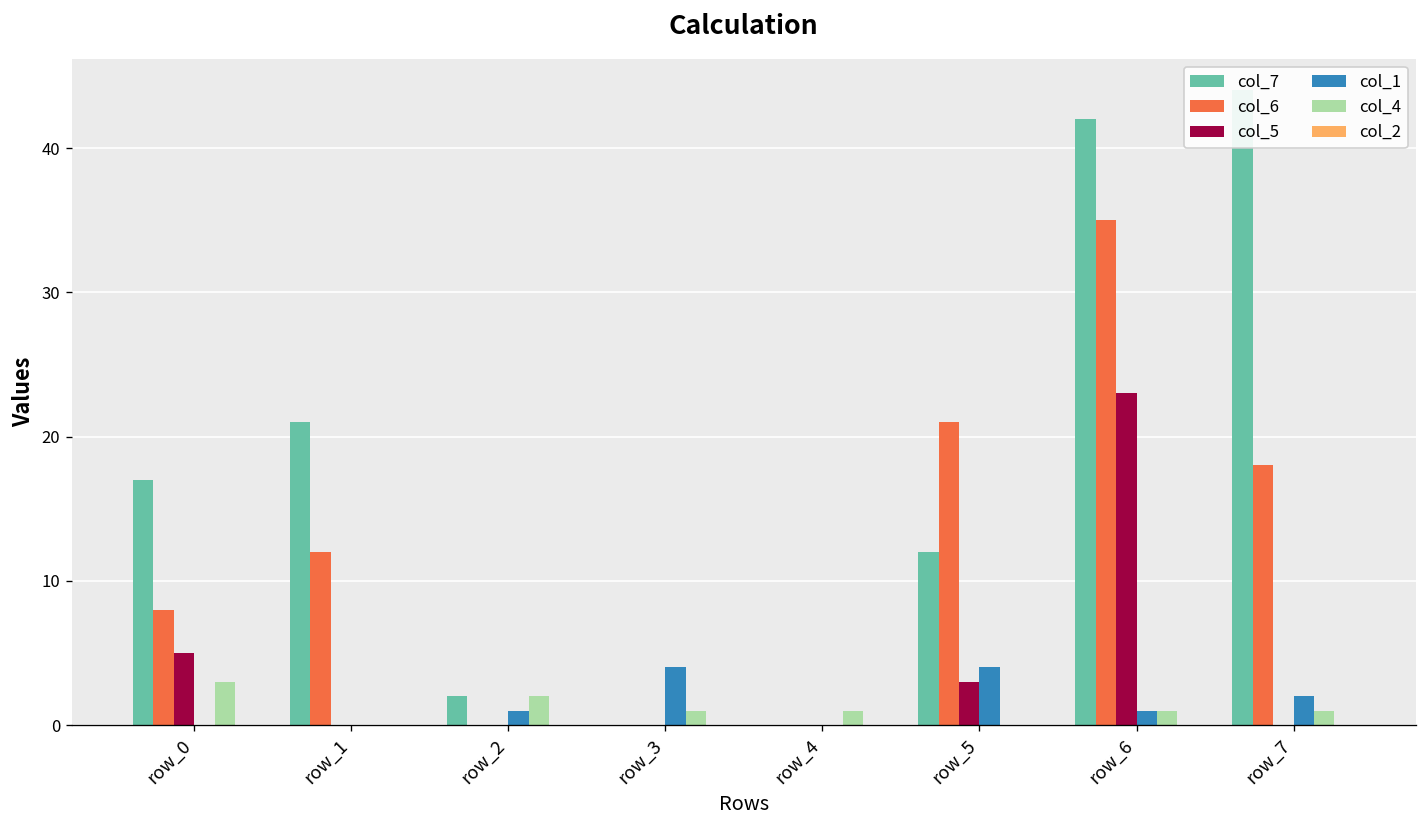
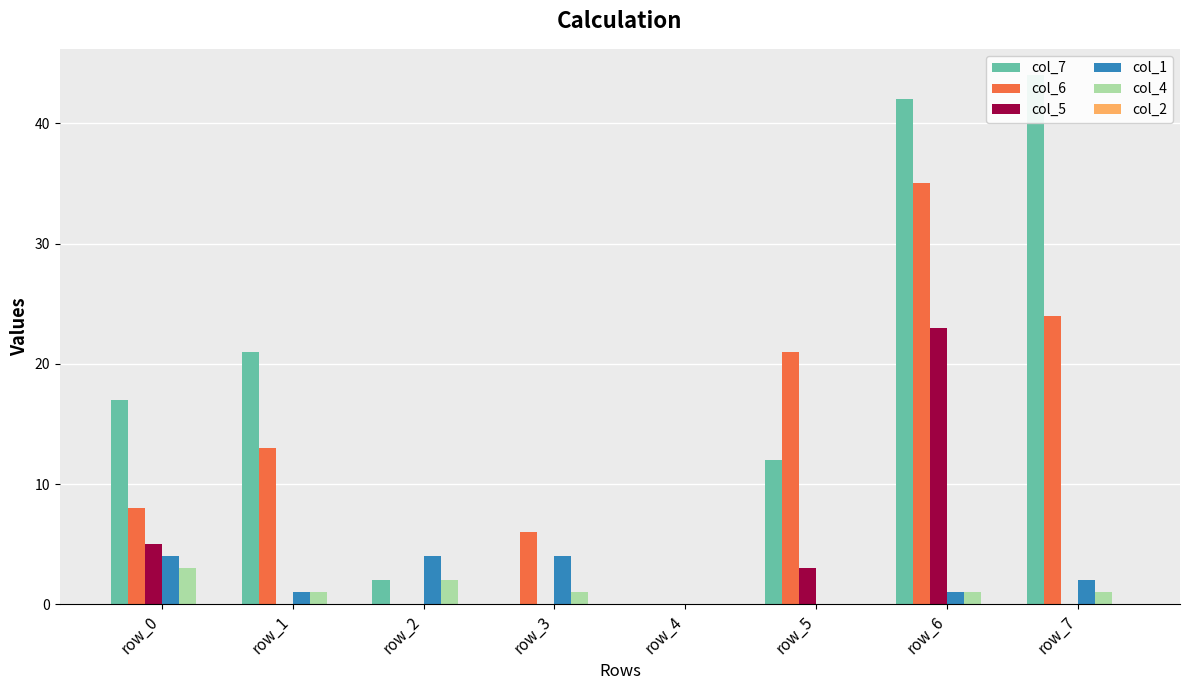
col_1, row_0: 0 -> 4
col_6, row_1: 12 -> 13
col_1, row_1: 0 -> 1
col_4, row_1: 0 -> 1
col_1, row_2: 1 -> 4
col_6, row_3: 0 -> 6
col_4, row_4: 1 -> 0
col_1, row_5: 4 -> 0
col_6, row_7: 18 -> 24
